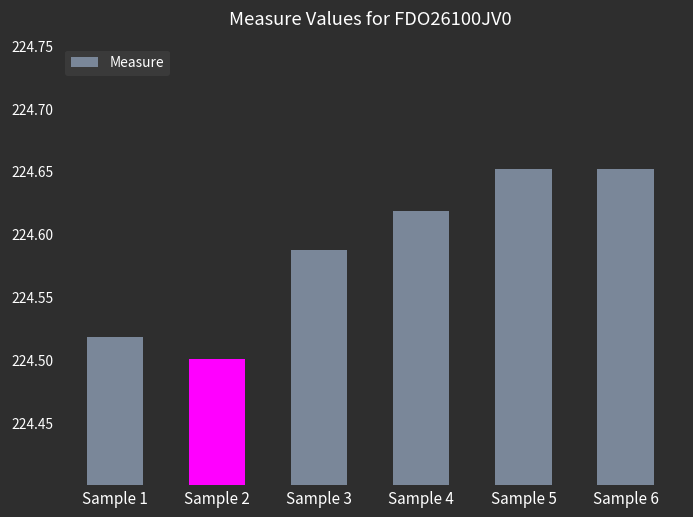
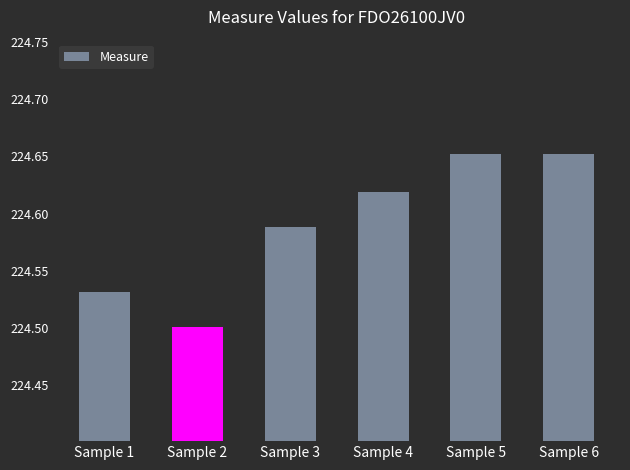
Sample 1: 224.519 -> 224.531
